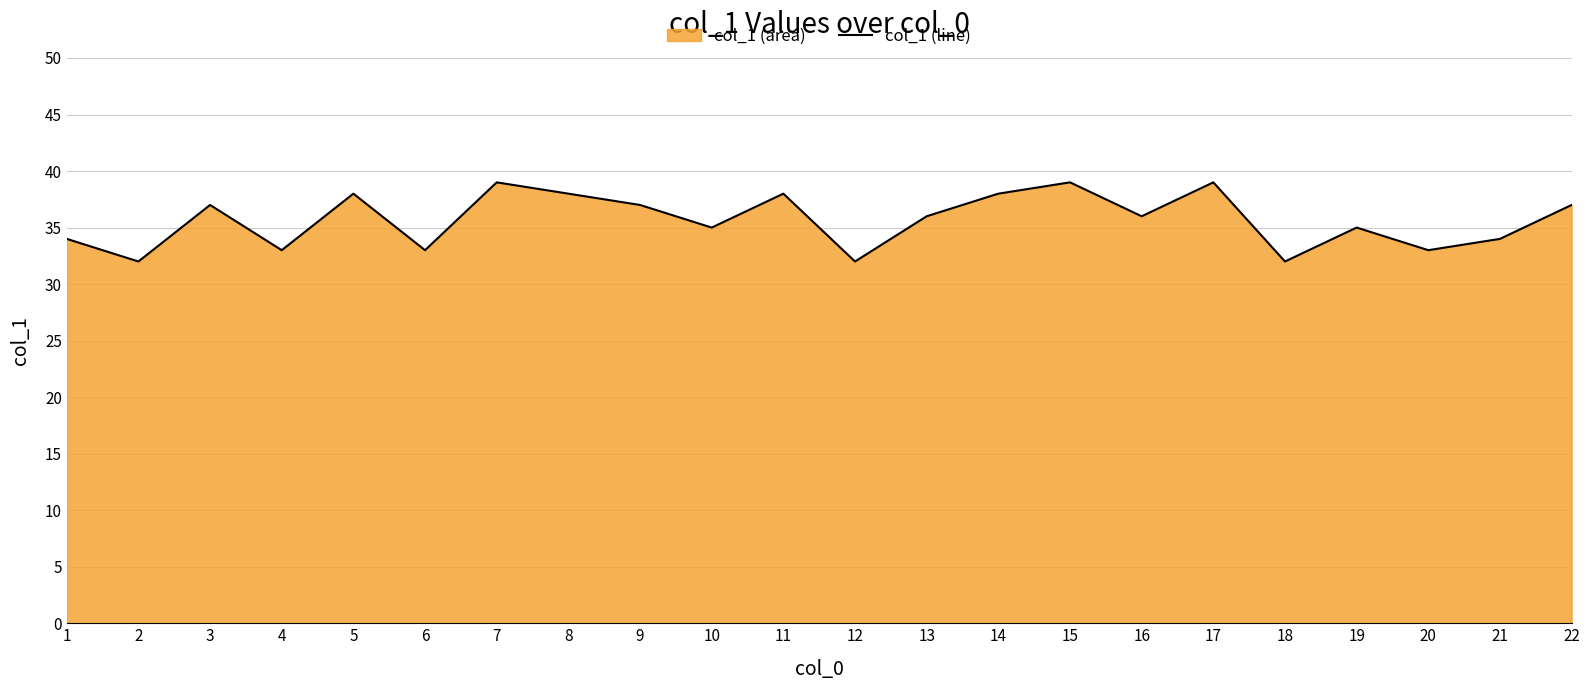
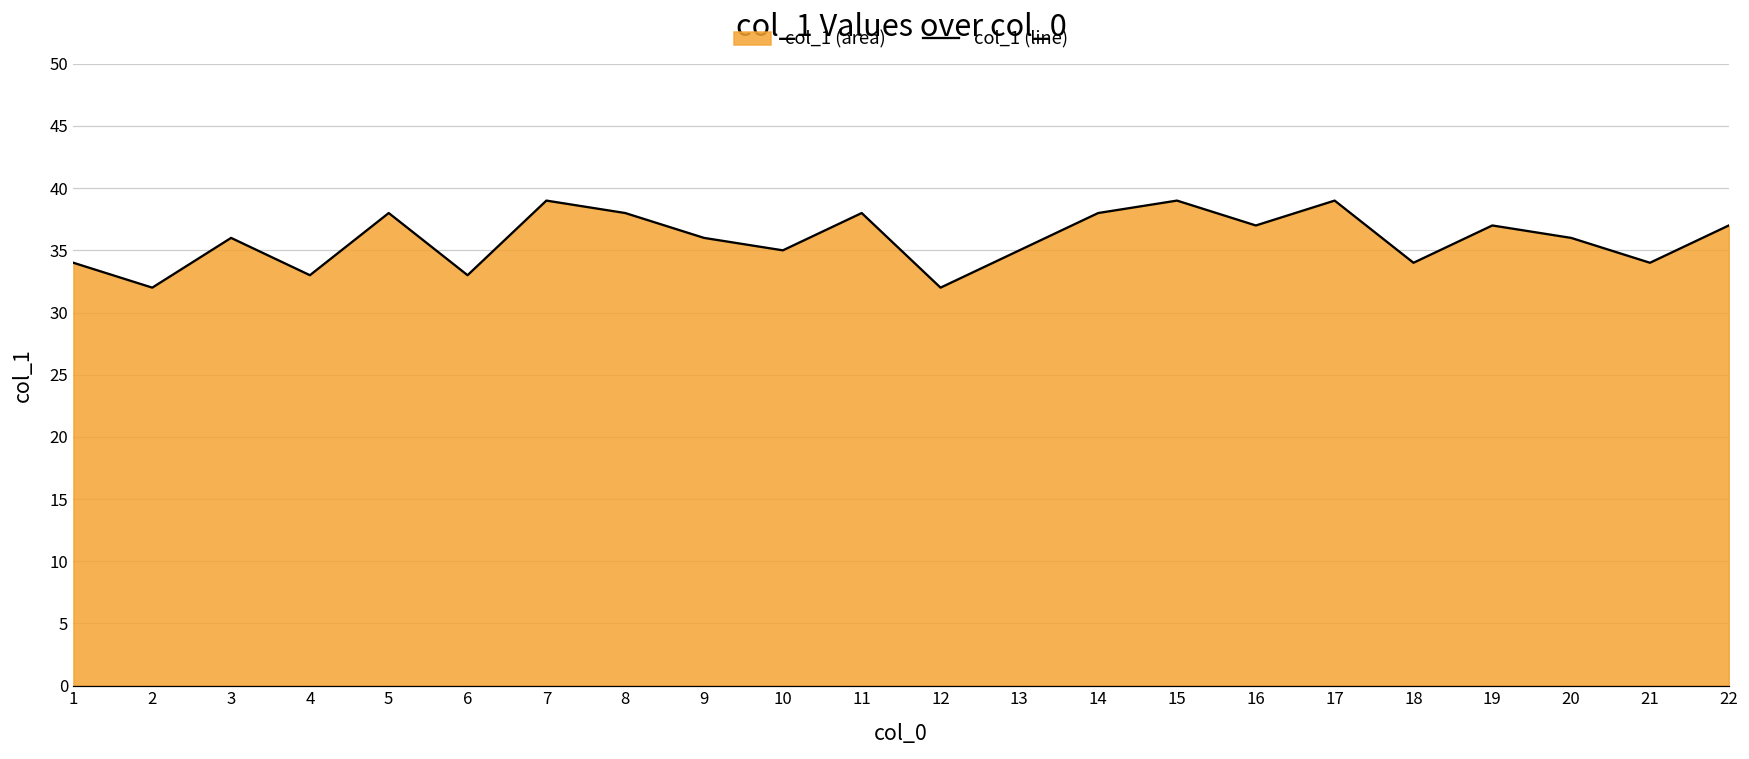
3: 37 -> 36
9: 37 -> 36
13: 36 -> 35
16: 36 -> 37
18: 32 -> 34
19: 35 -> 37
20: 33 -> 36
